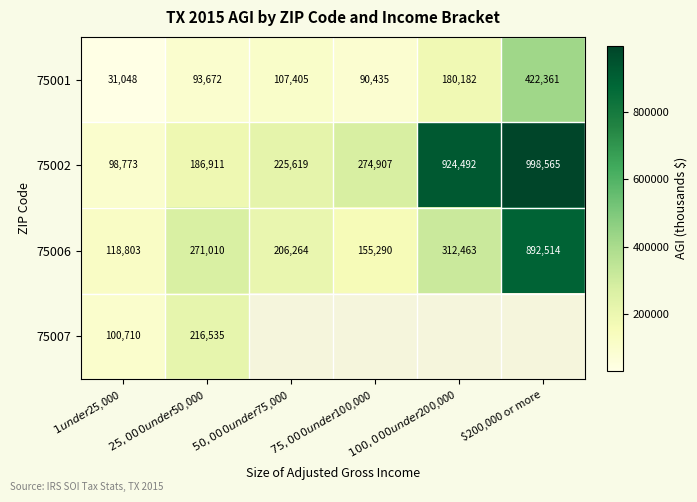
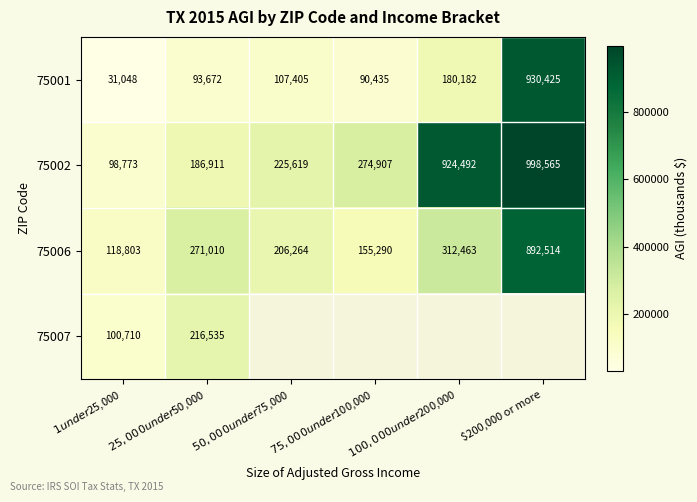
75001, $200,000 or more: 422,361 -> 930,425
